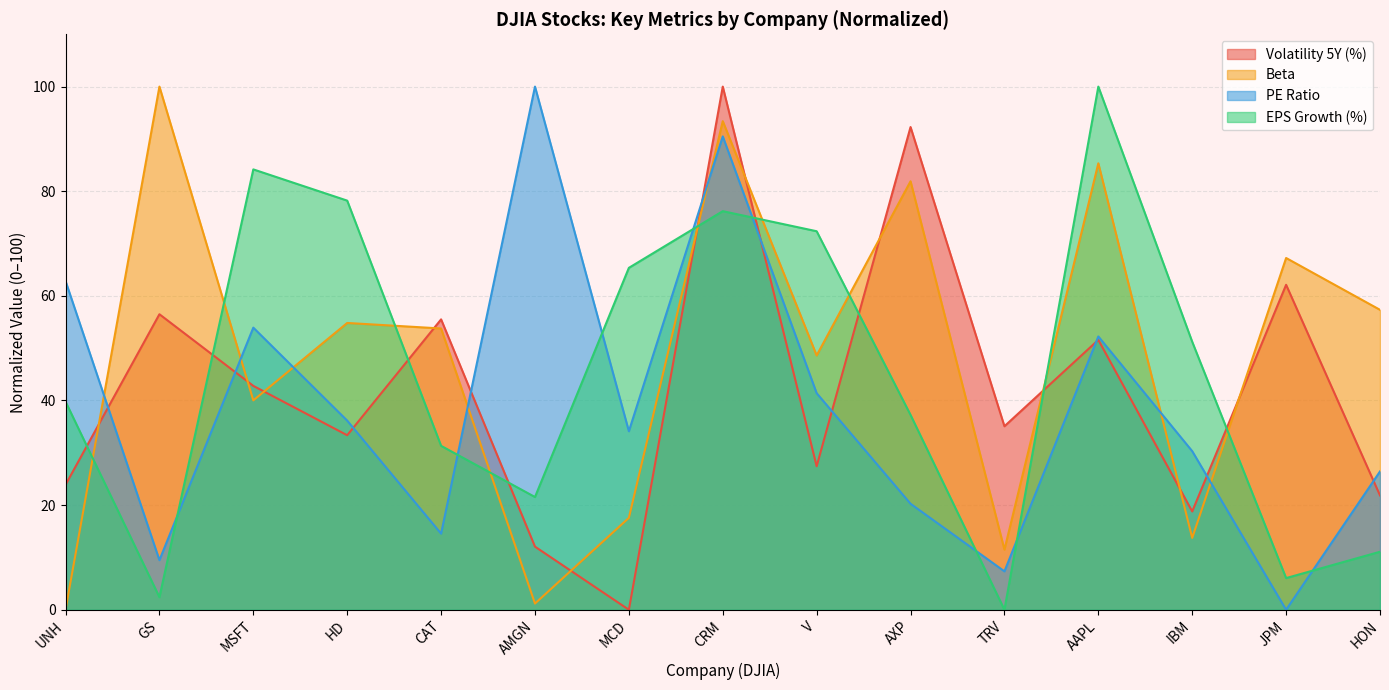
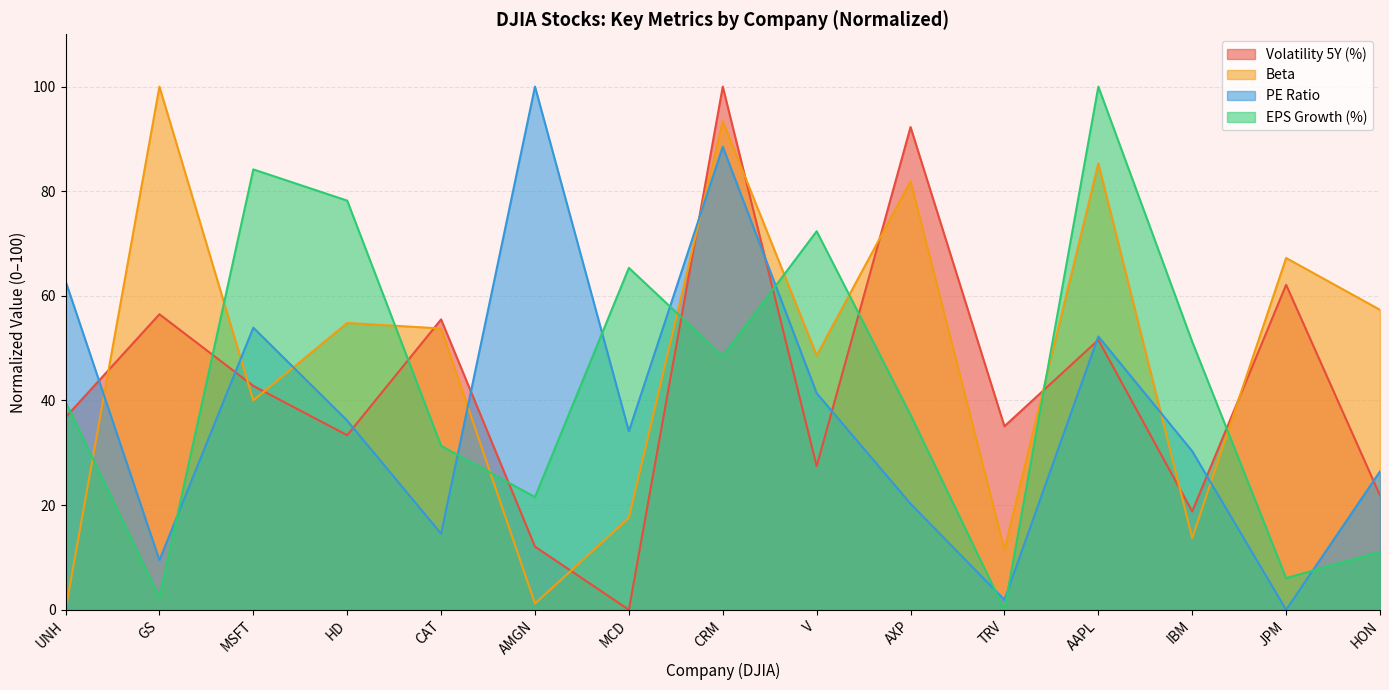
Volatility 5Y (%), UNH: 24 -> 37
PE Ratio, CRM: 90 -> 89
EPS Growth (%), CRM: 76 -> 48
PE Ratio, TRV: 7 -> 2
